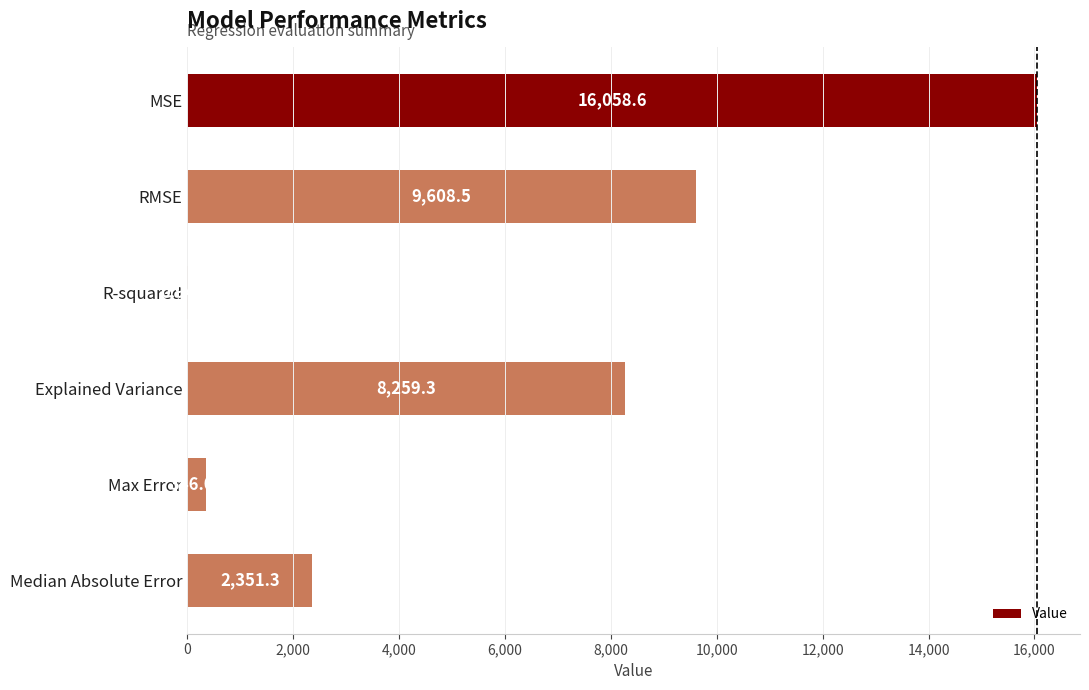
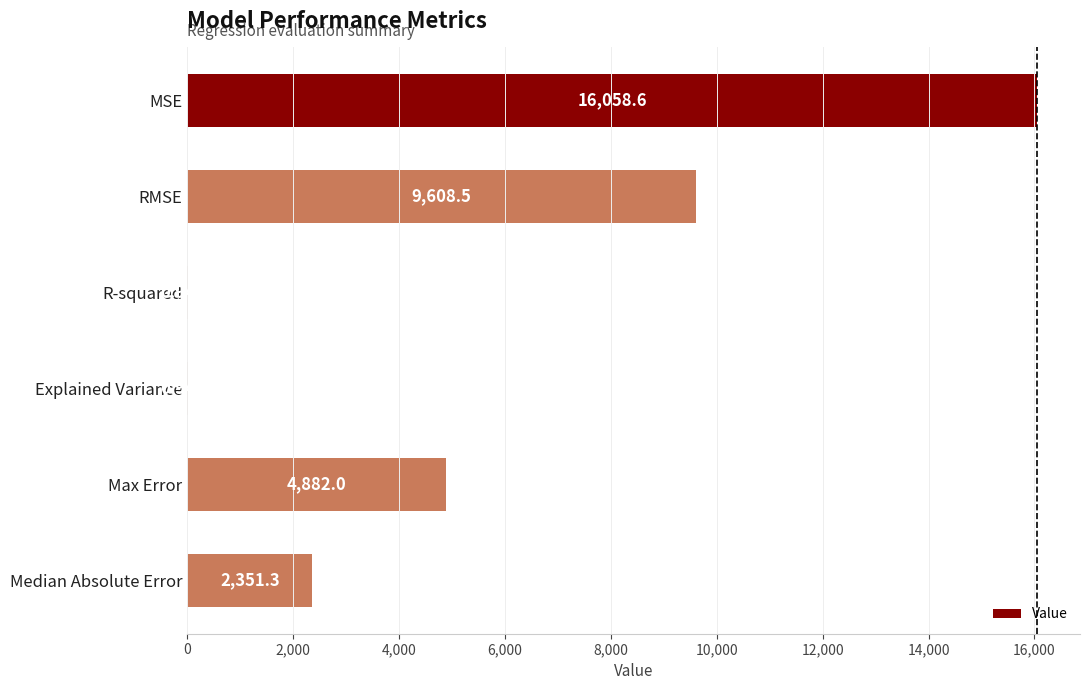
Explained Variance: 8,300 -> 0
Max Error: 300 -> 4,900
